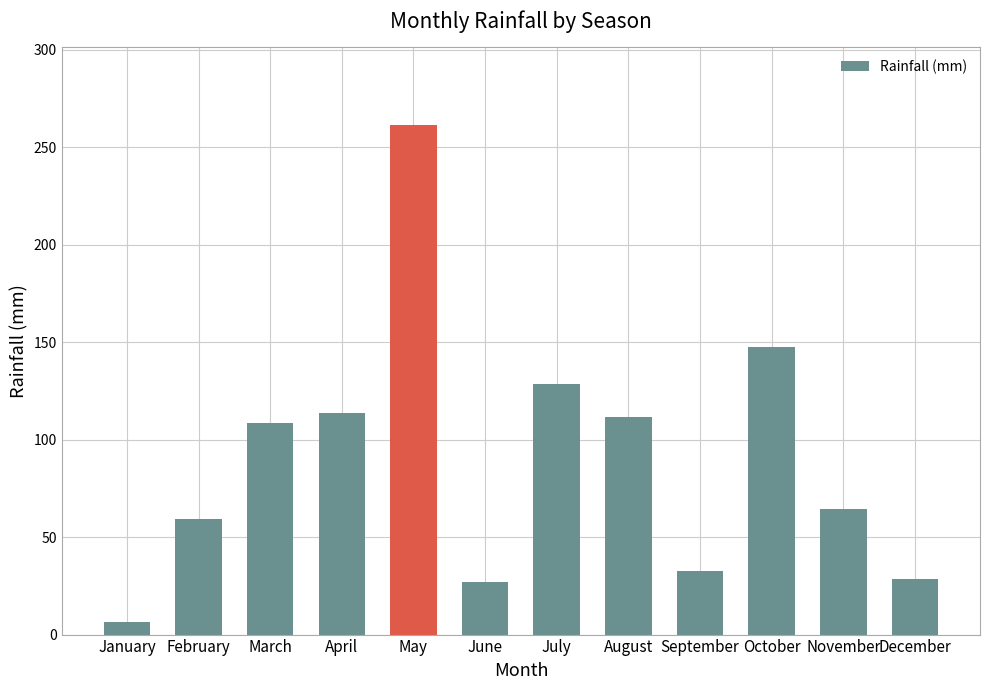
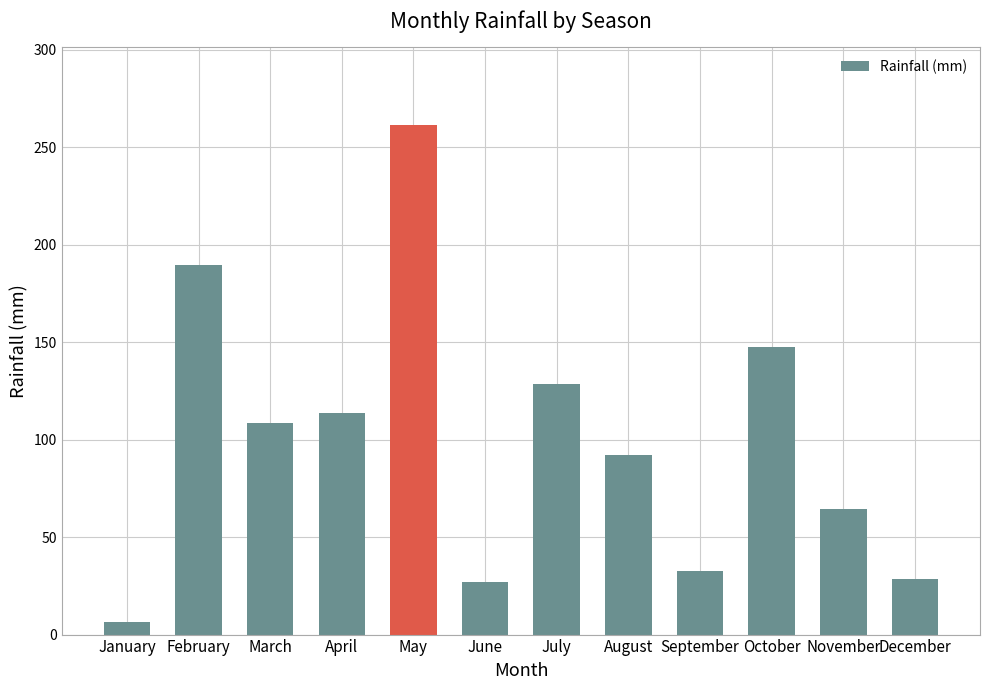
February: 59 -> 190
August: 112 -> 92
